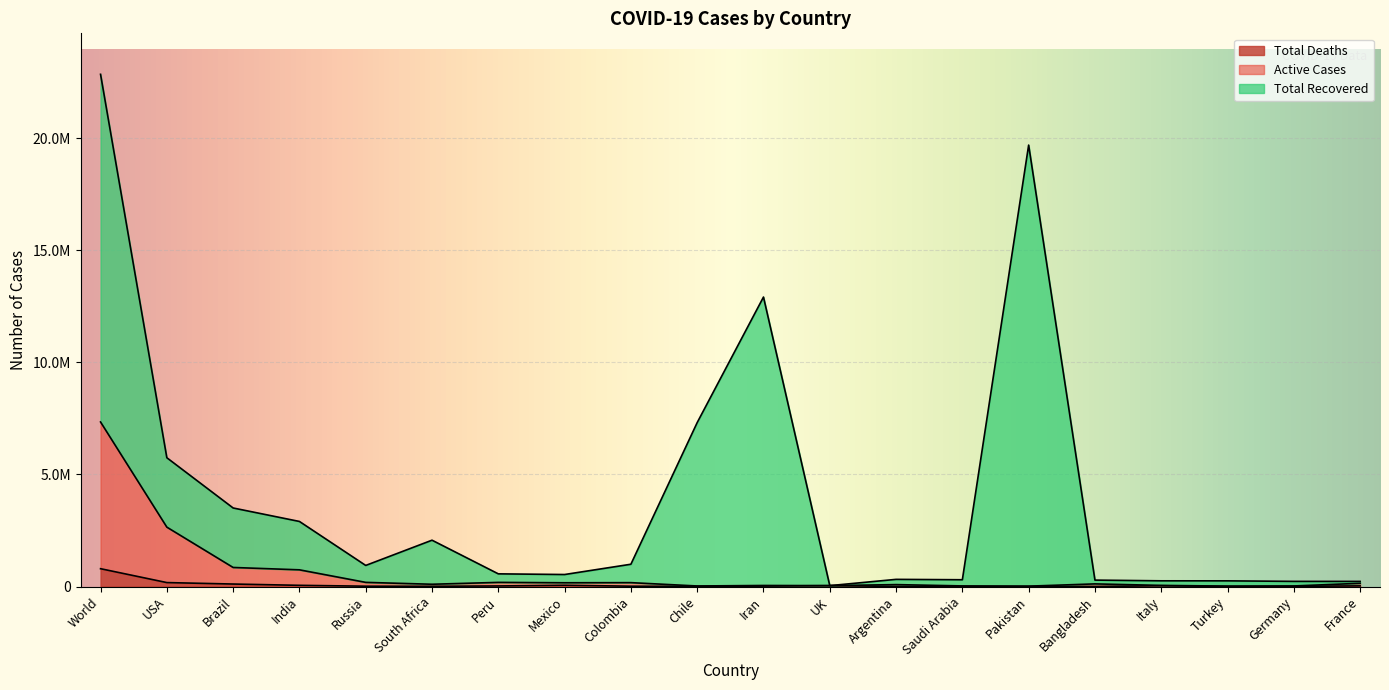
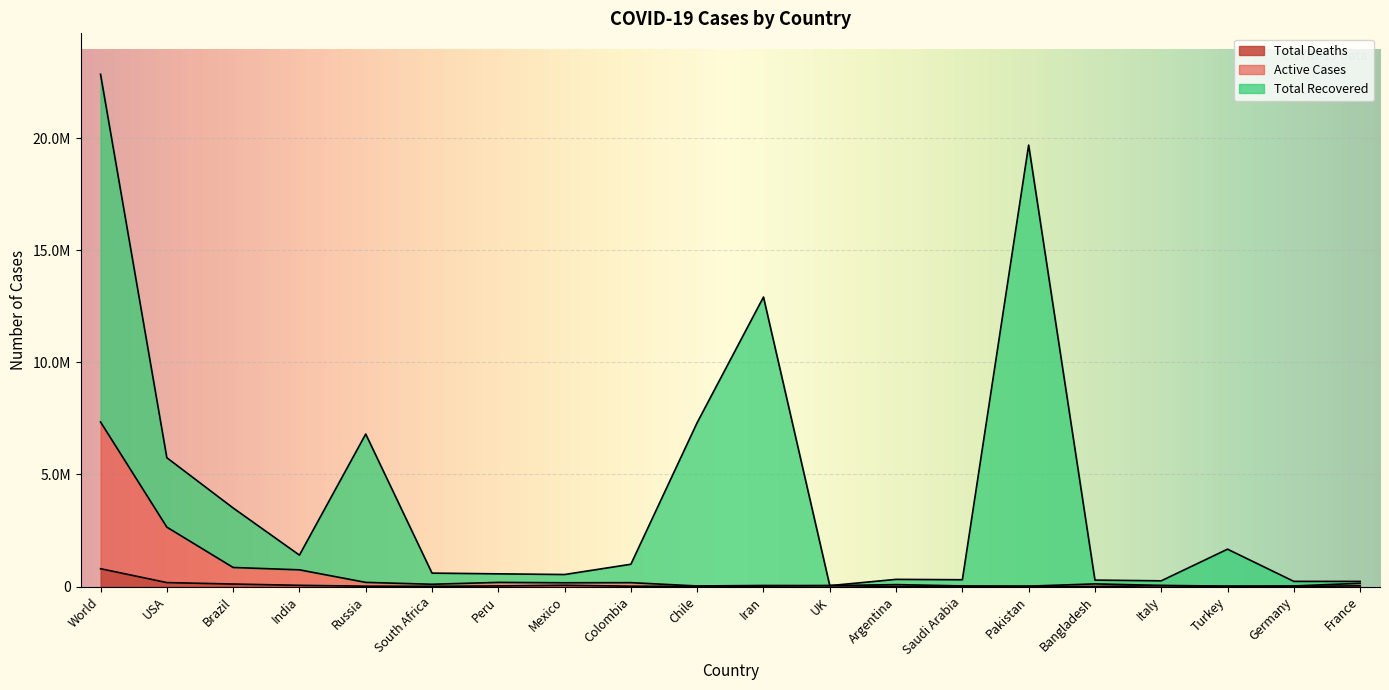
Total Recovered, India: 2200000 -> 700000
Total Recovered, Russia: 800000 -> 6600000
Total Recovered, South Africa: 2000000 -> 500000
Total Recovered, Turkey: 200000 -> 1600000
